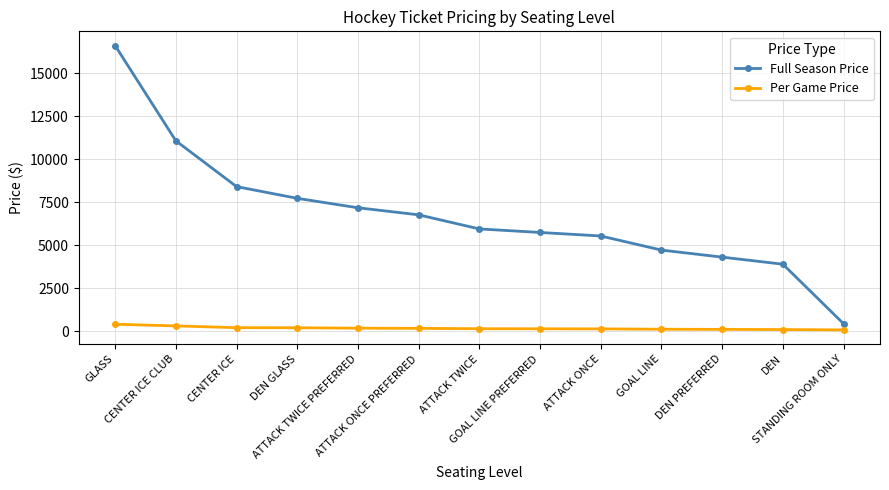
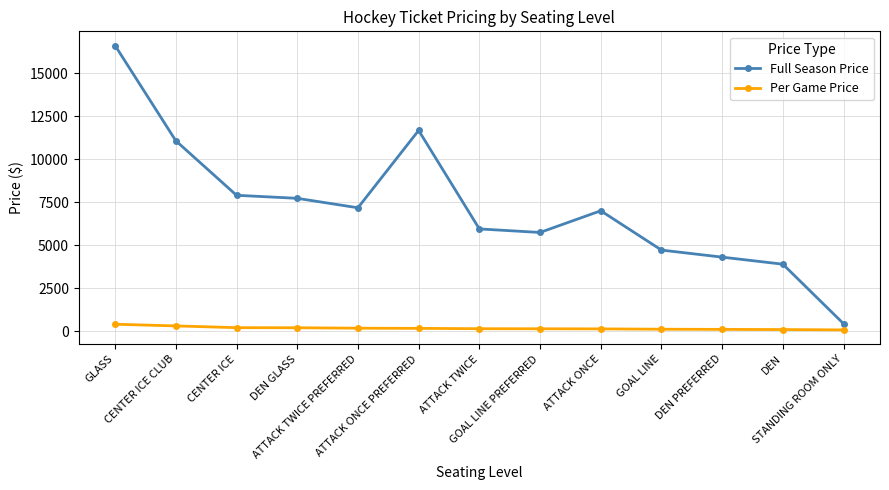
Full Season Price, CENTER ICE: 8400 -> 7900
Full Season Price, ATTACK ONCE PREFERRED: 6800 -> 11700
Full Season Price, ATTACK ONCE: 5500 -> 7000
